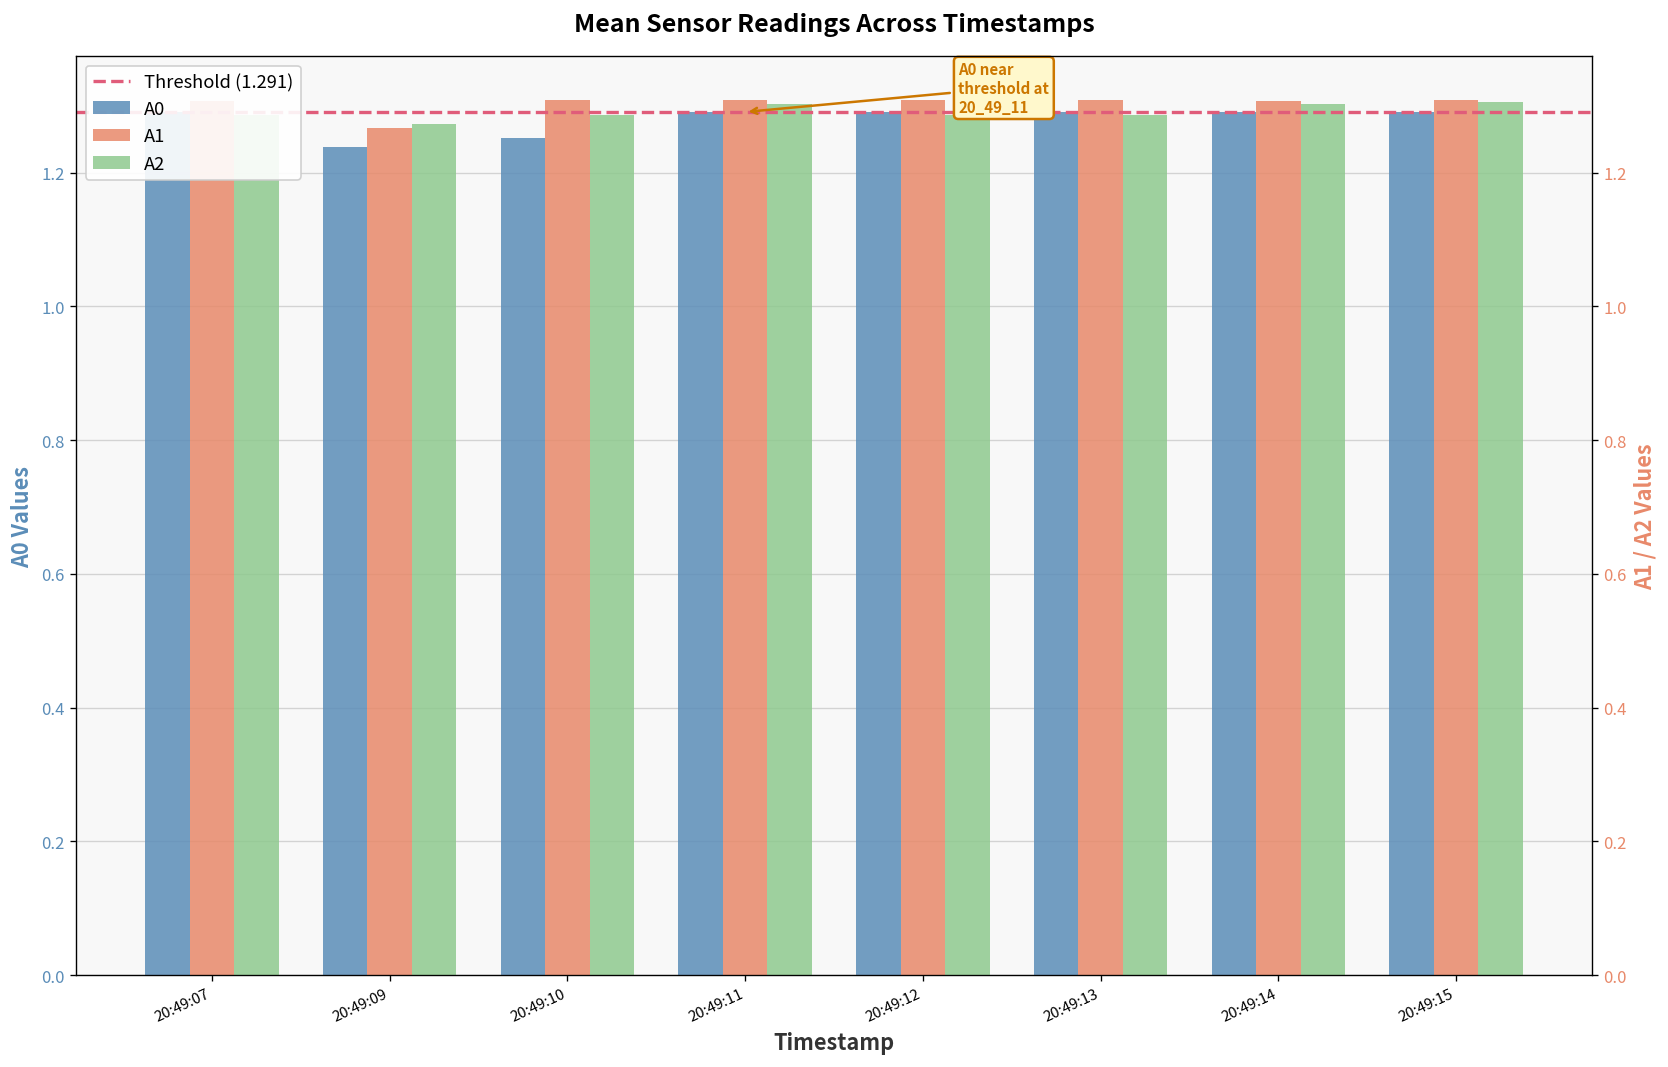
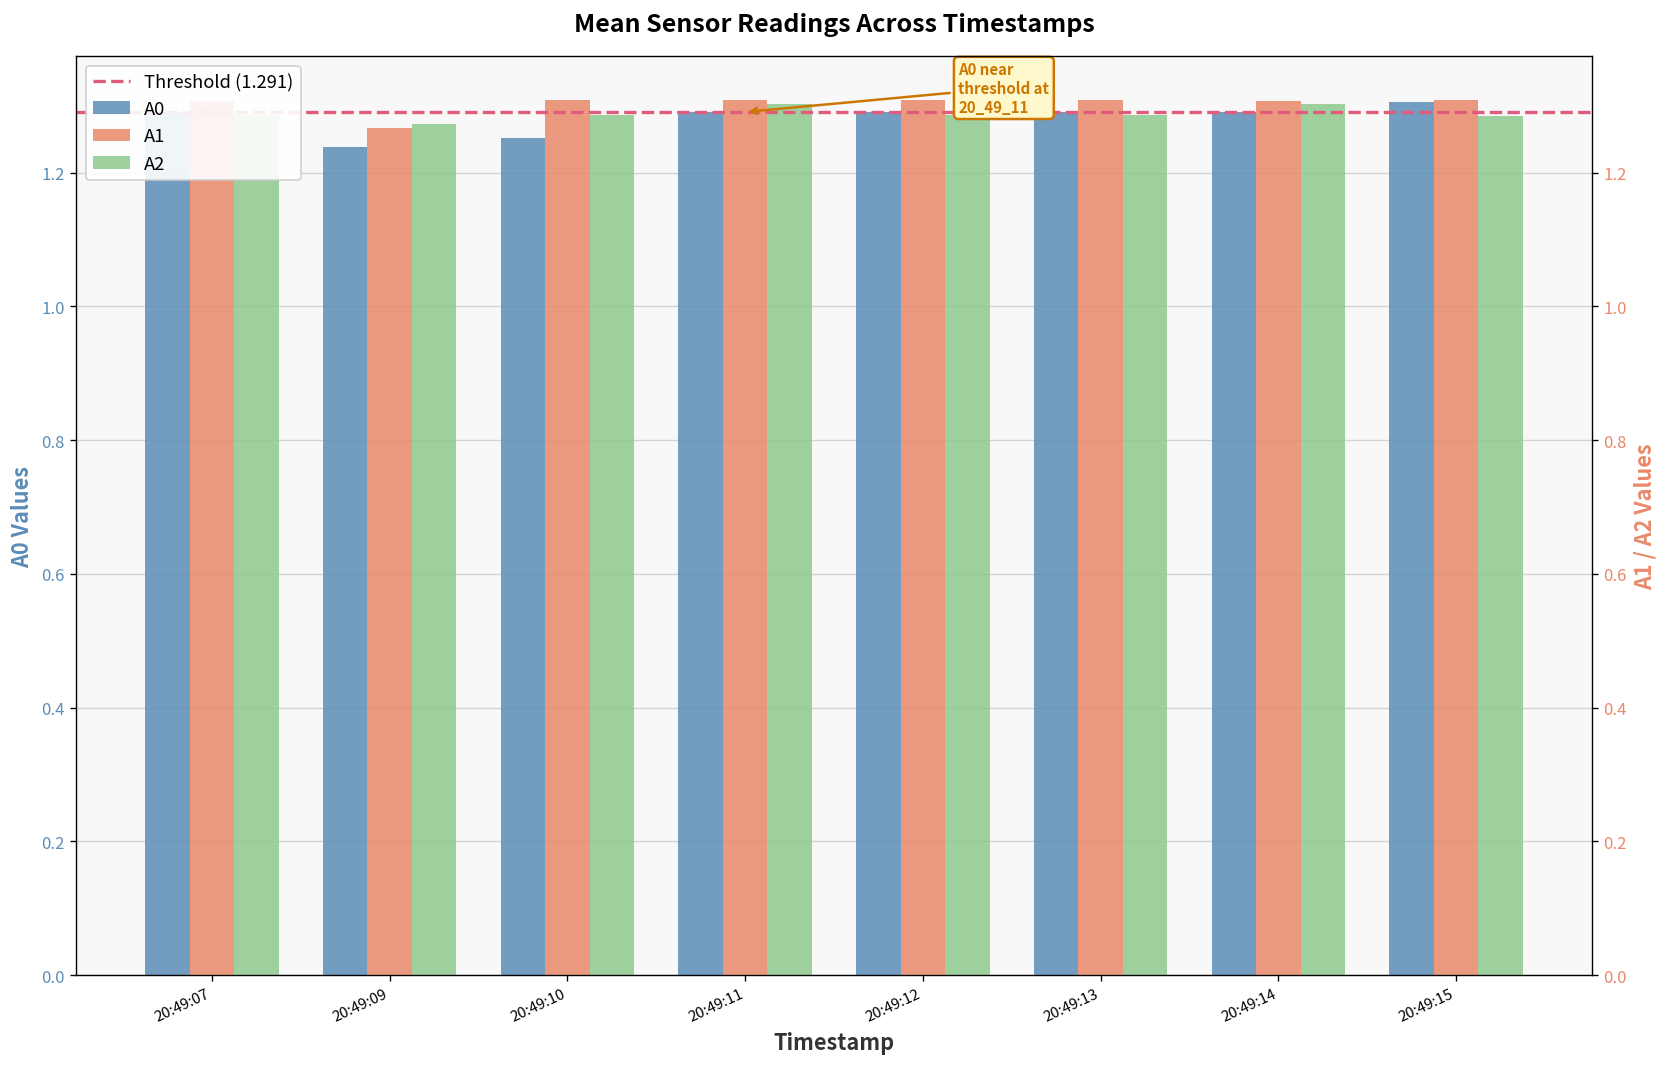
A0, 20:49:15: 1.29 -> 1.31
A2, 20:49:15: 1.31 -> 1.29
